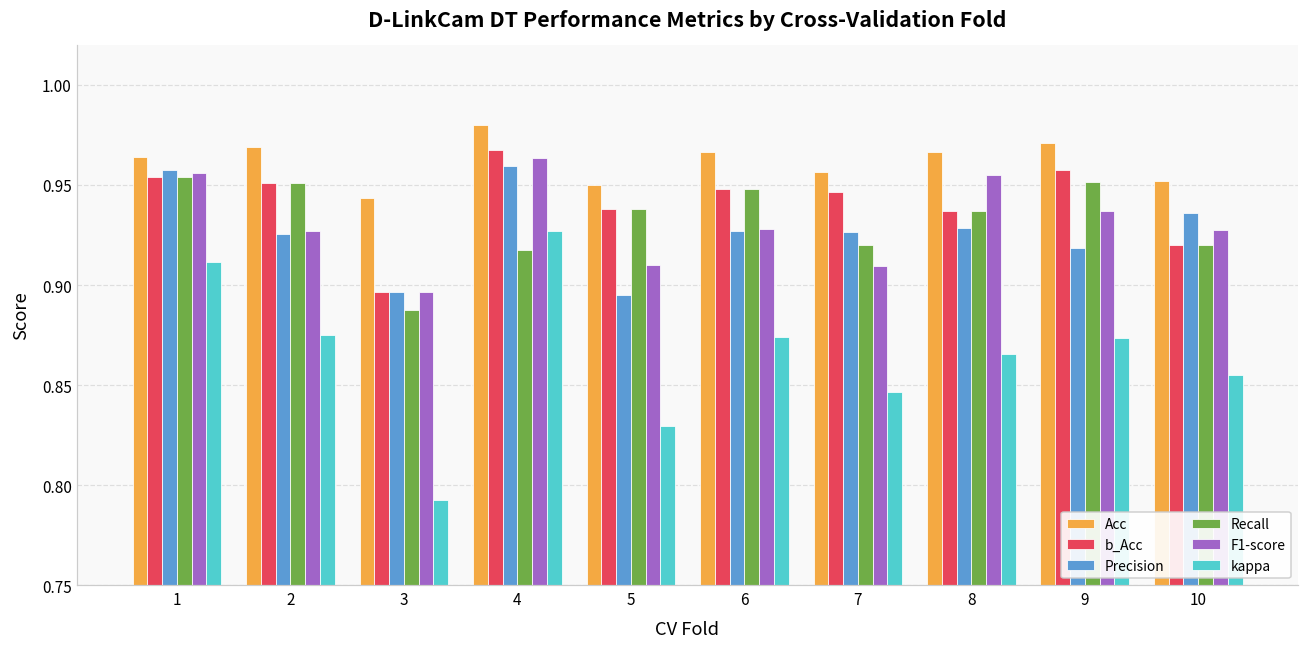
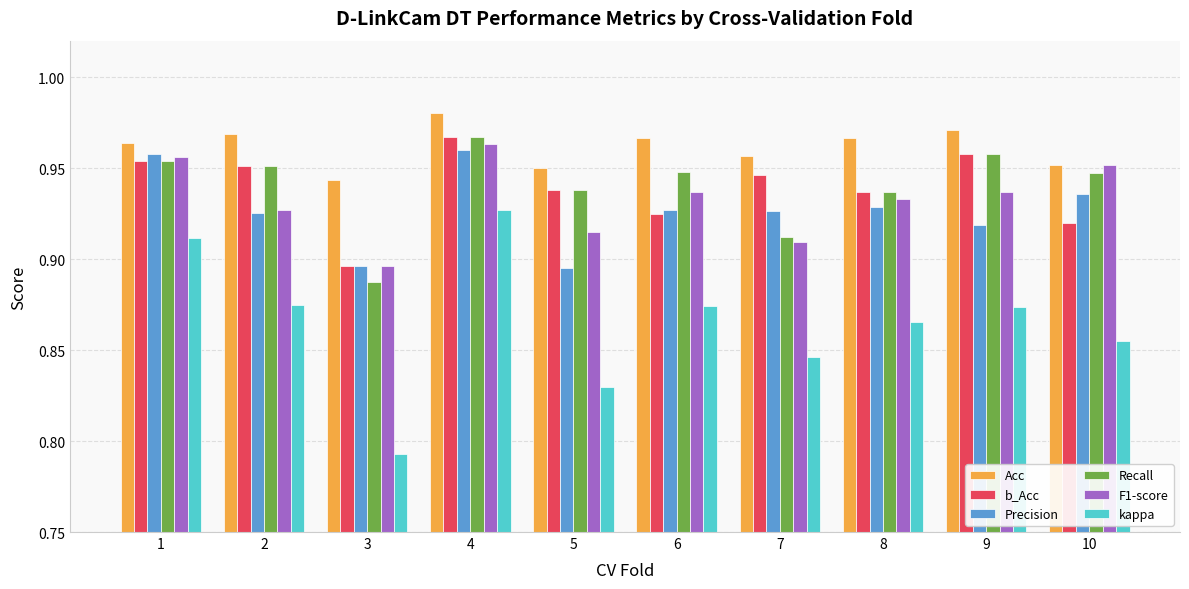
Recall, 4: 0.918 -> 0.967
F1-score, 5: 0.910 -> 0.915
b_Acc, 6: 0.948 -> 0.925
F1-score, 6: 0.928 -> 0.937
Recall, 7: 0.920 -> 0.912
F1-score, 8: 0.955 -> 0.933
Recall, 9: 0.952 -> 0.958
Recall, 10: 0.920 -> 0.948
F1-score, 10: 0.928 -> 0.952
